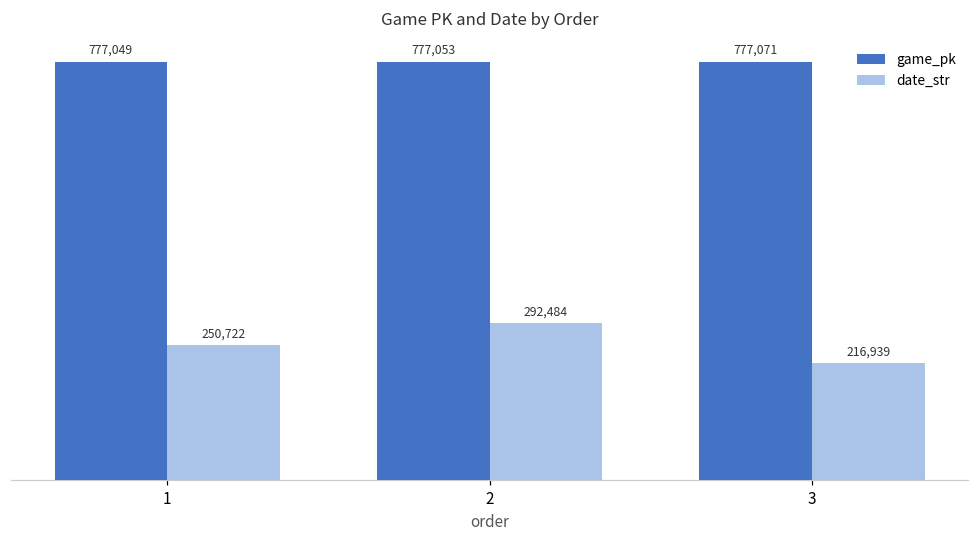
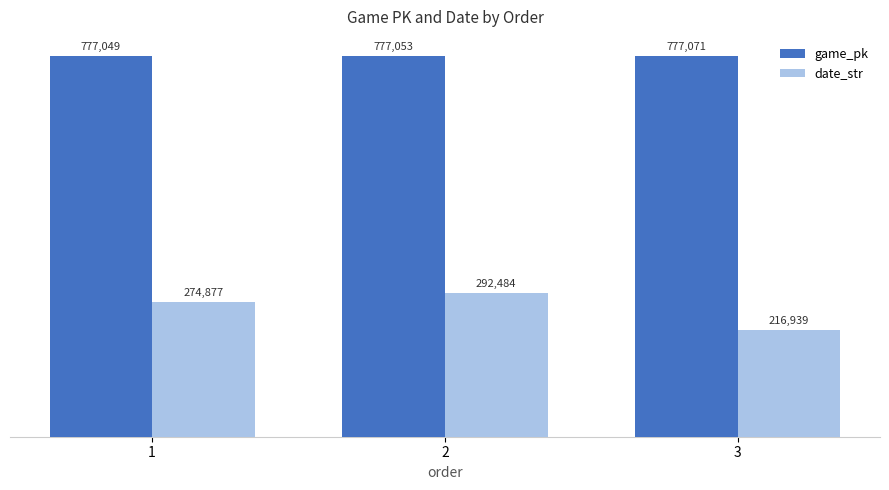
date_str, 1: 250,722 -> 274,877
